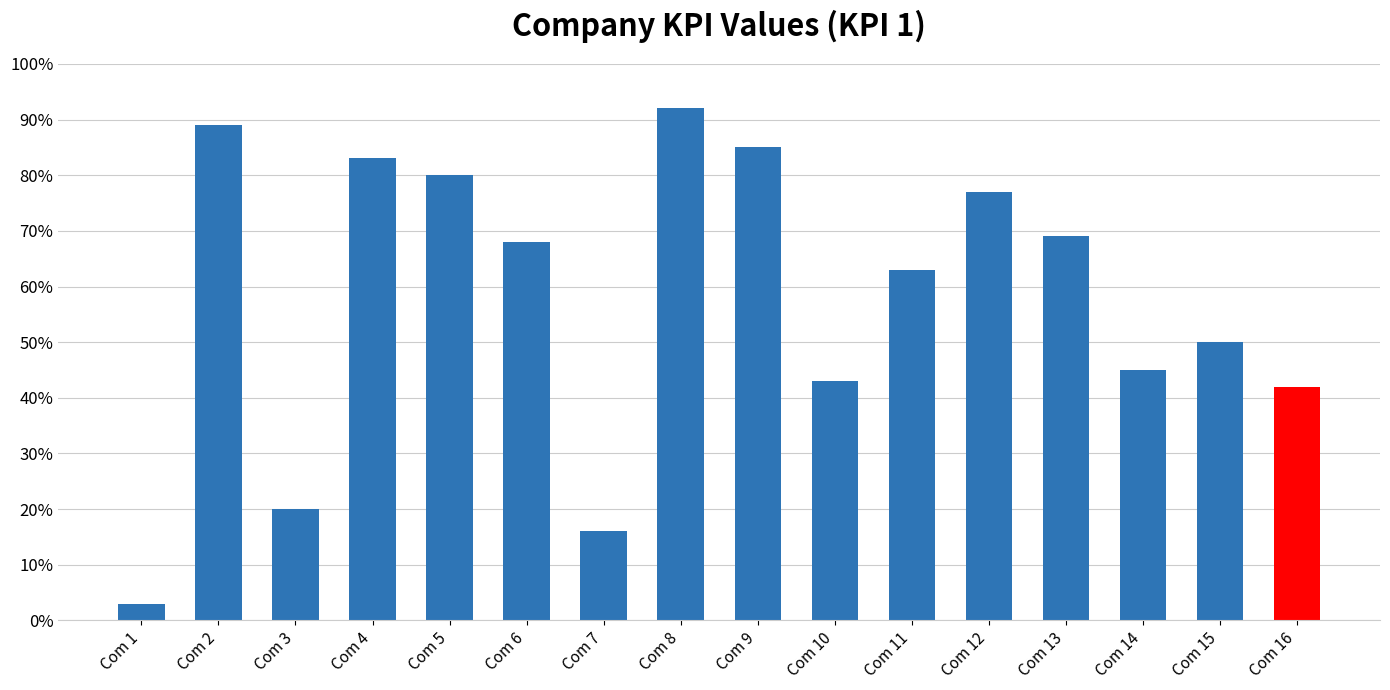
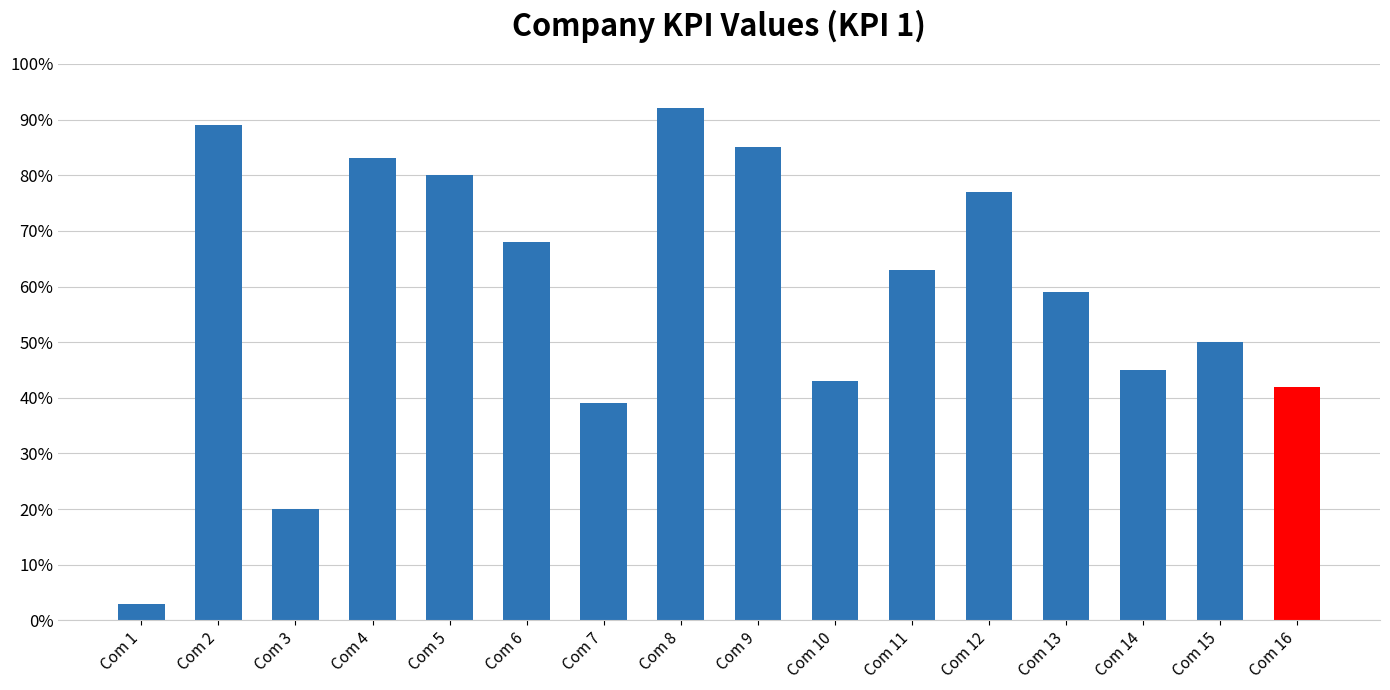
Com 7: 16% -> 39%
Com 13: 69% -> 59%
